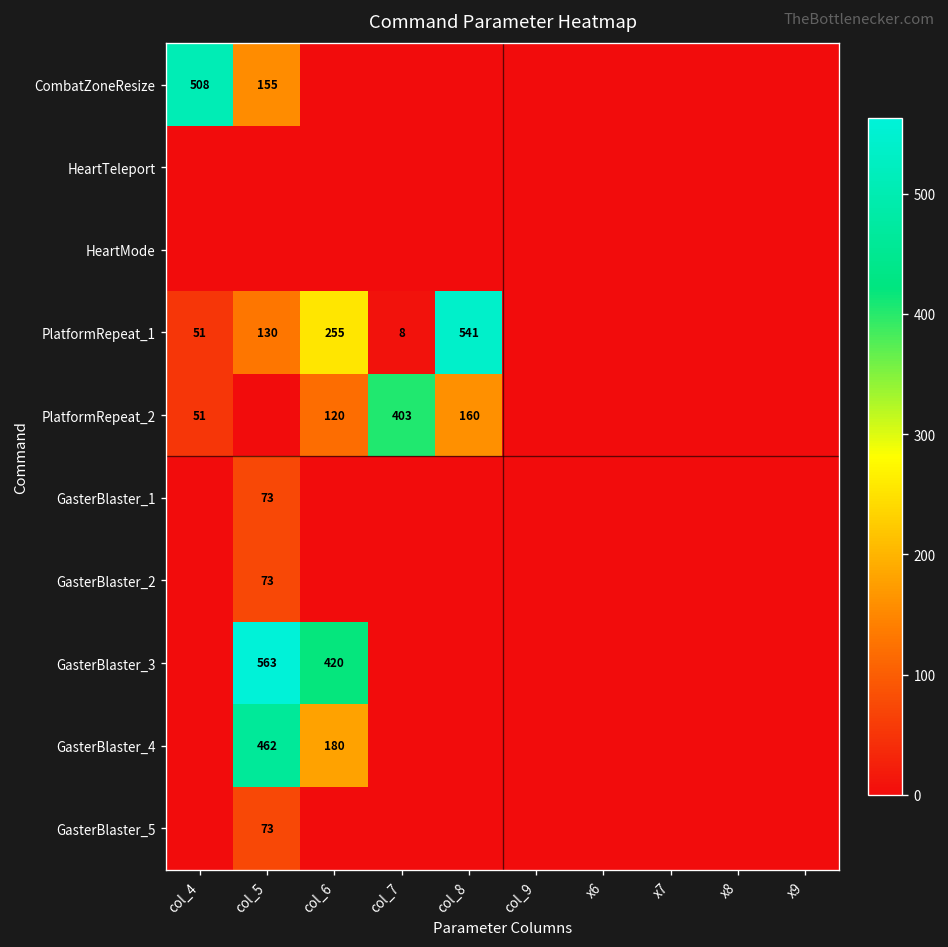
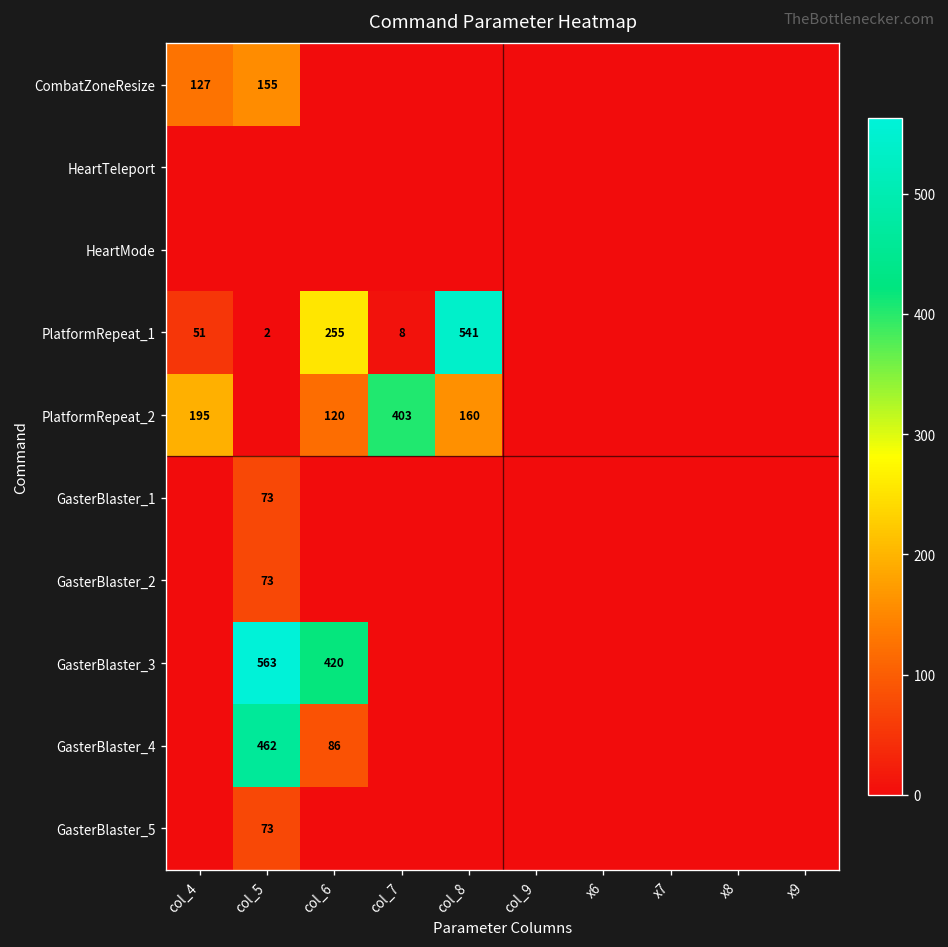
CombatZoneResize, col_4: 508 -> 127
PlatformRepeat_1, col_5: 130 -> 2
PlatformRepeat_2, col_4: 51 -> 195
GasterBlaster_4, col_6: 180 -> 86
